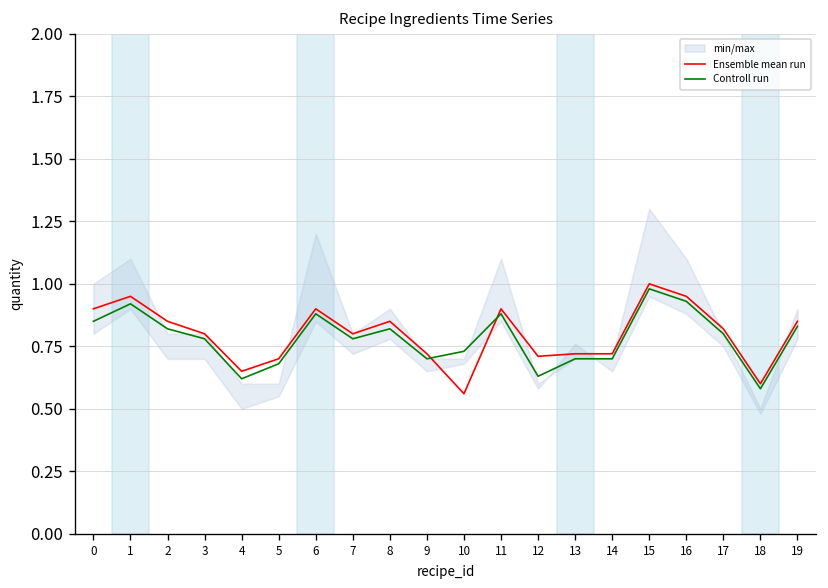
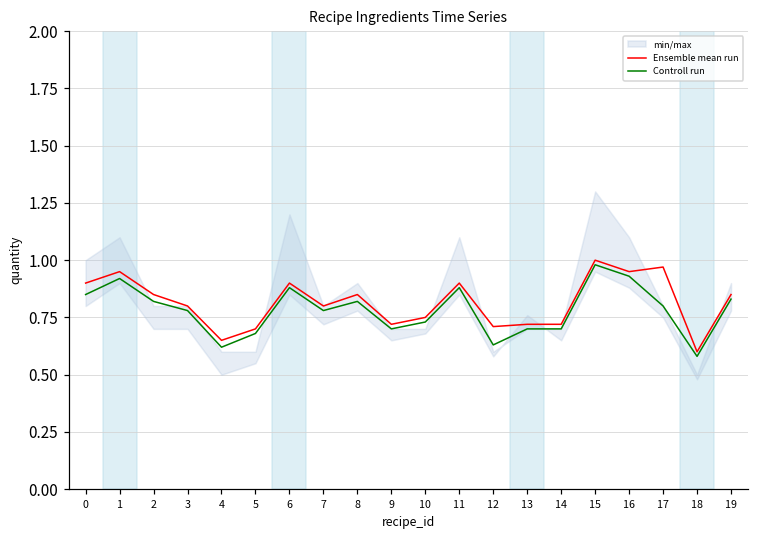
Ensemble mean run, 10: 0.56 -> 0.75
Ensemble mean run, 17: 0.82 -> 0.97
